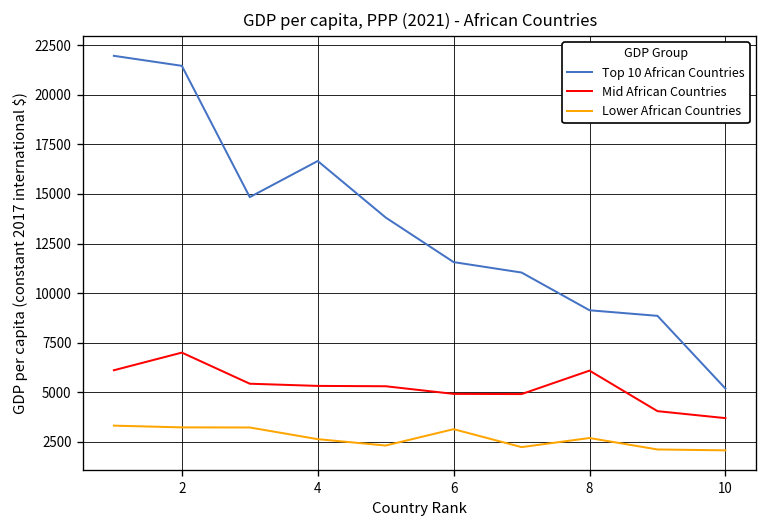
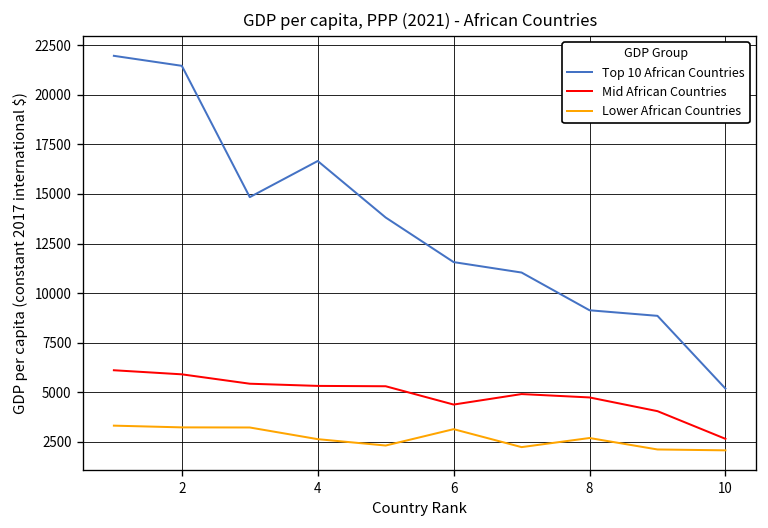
Mid African Countries, 2: 7000 -> 5900
Mid African Countries, 6: 4900 -> 4400
Mid African Countries, 8: 6100 -> 4700
Mid African Countries, 10: 3700 -> 2700
